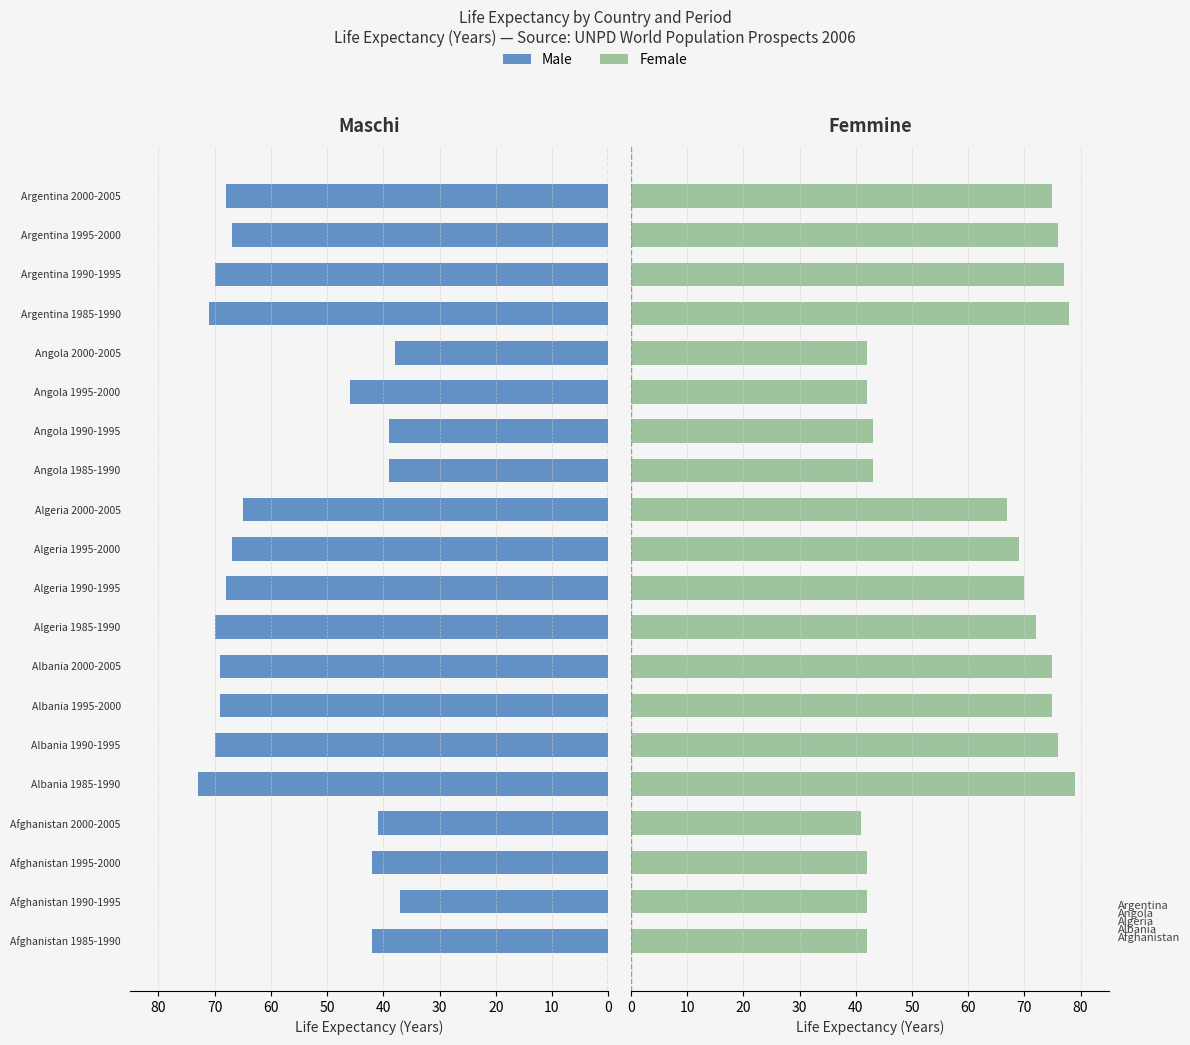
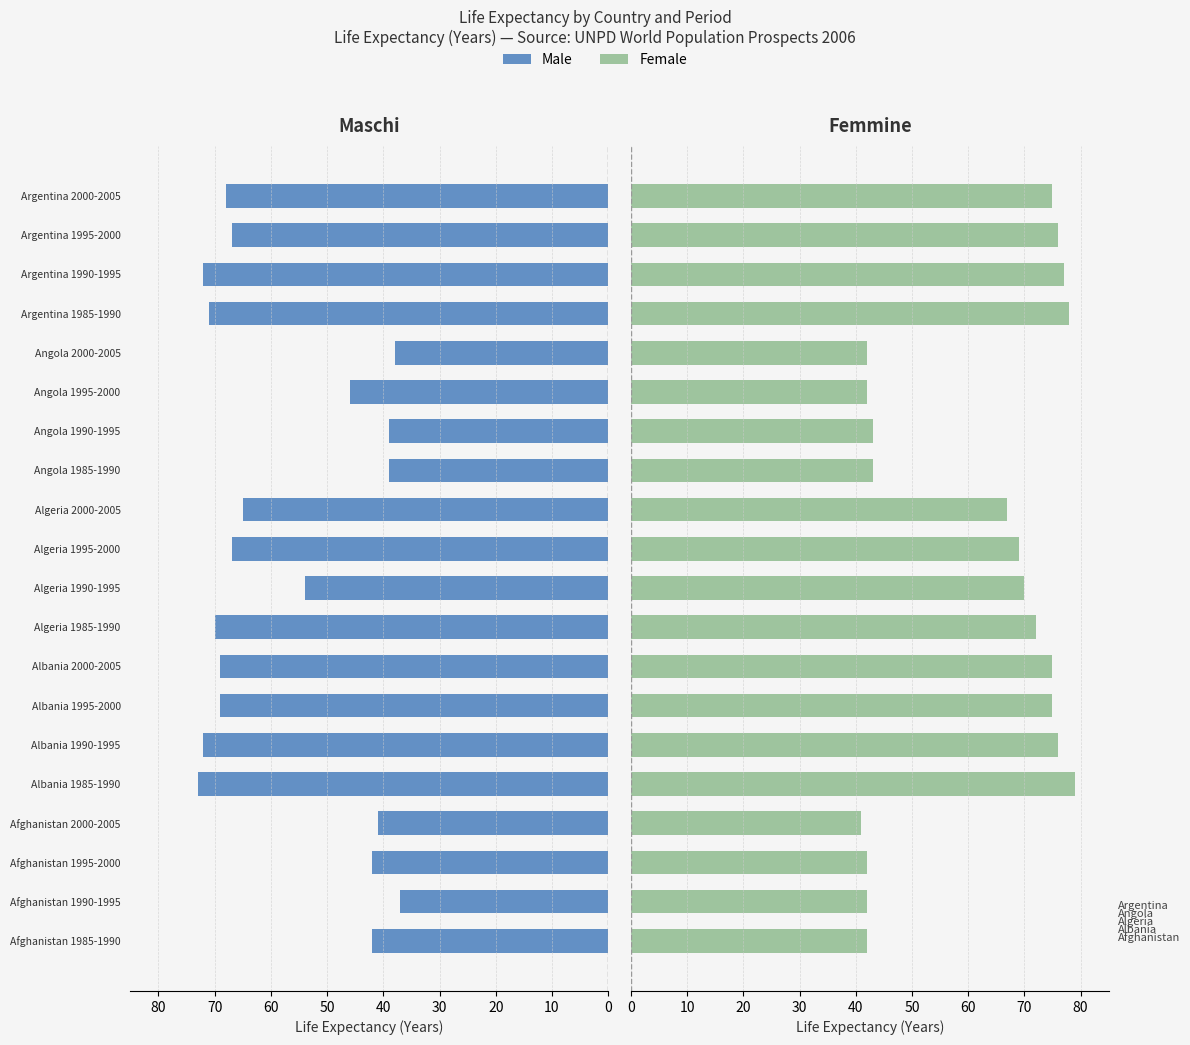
Maschi, Argentina 1990-1995: 70 -> 72
Maschi, Algeria 1990-1995: 68 -> 54
Maschi, Albania 1990-1995: 70 -> 72
